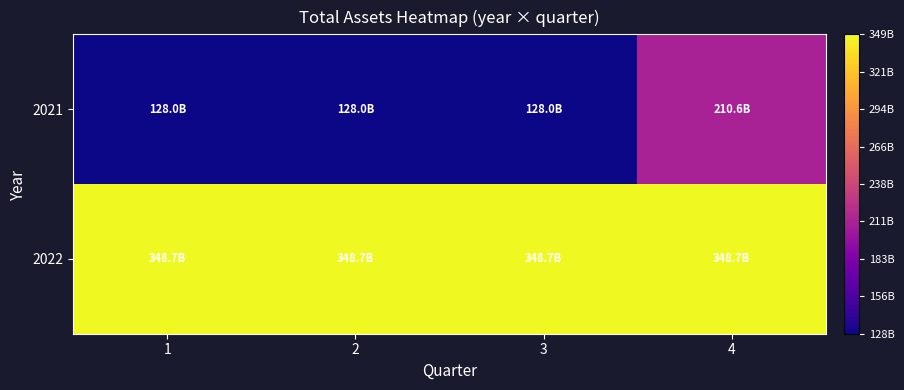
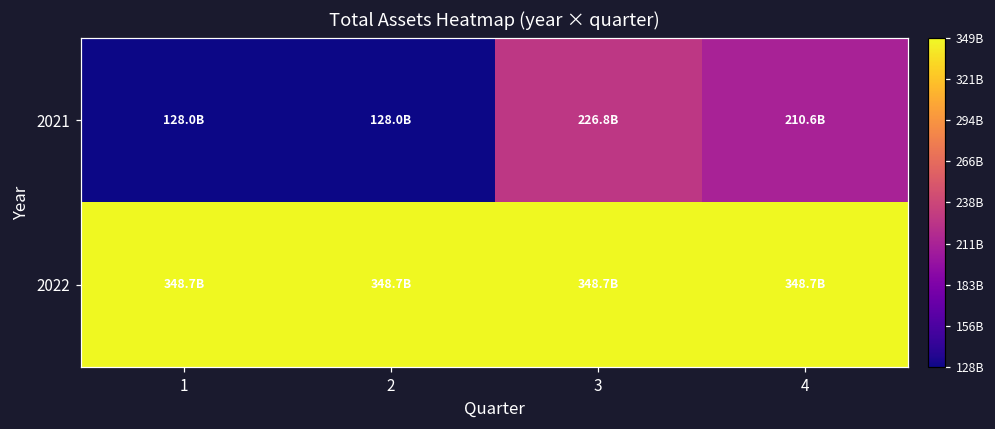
2021, 3: 128.0B -> 226.8B
